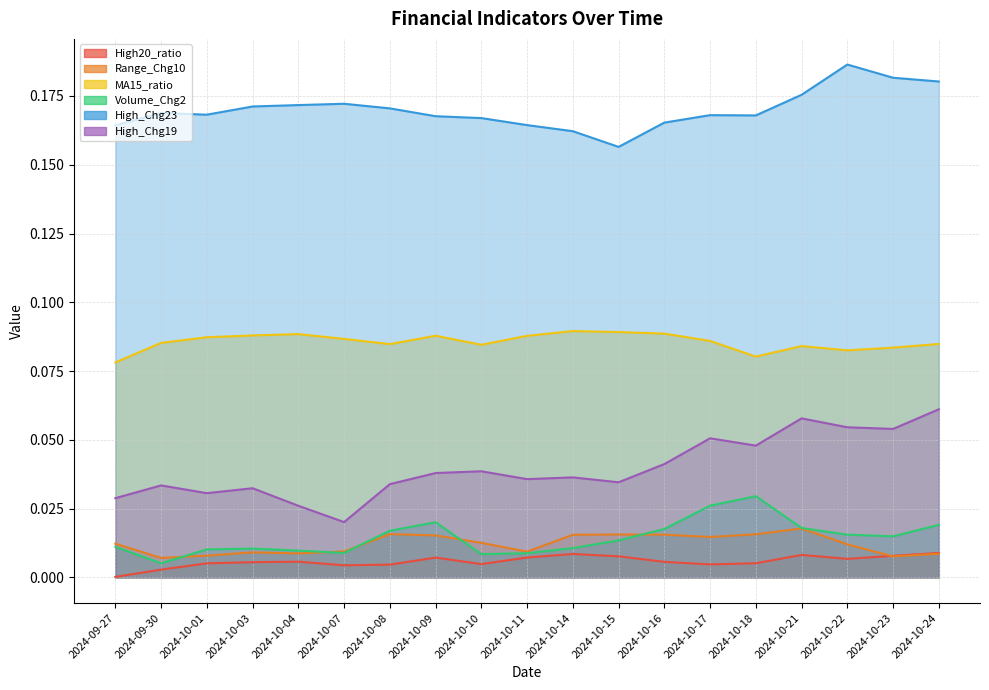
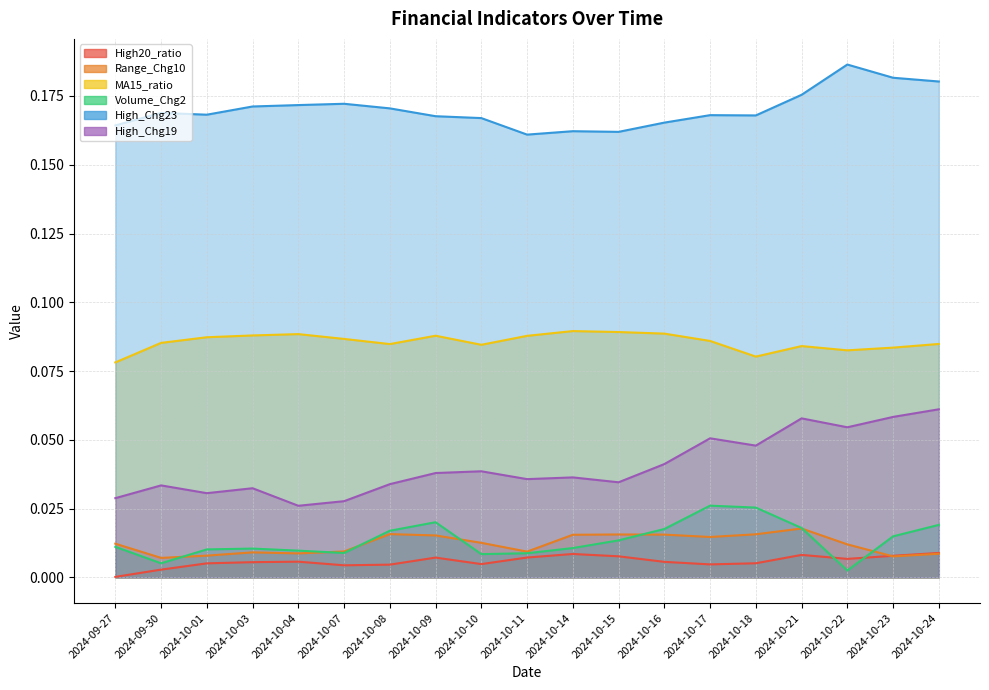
High_Chg19, 2024-10-07: 0.020 -> 0.028
High_Chg23, 2024-10-11: 0.164 -> 0.161
High_Chg23, 2024-10-15: 0.156 -> 0.162
Volume_Chg2, 2024-10-18: 0.030 -> 0.025
Volume_Chg2, 2024-10-22: 0.016 -> 0.003
High_Chg19, 2024-10-23: 0.054 -> 0.058
